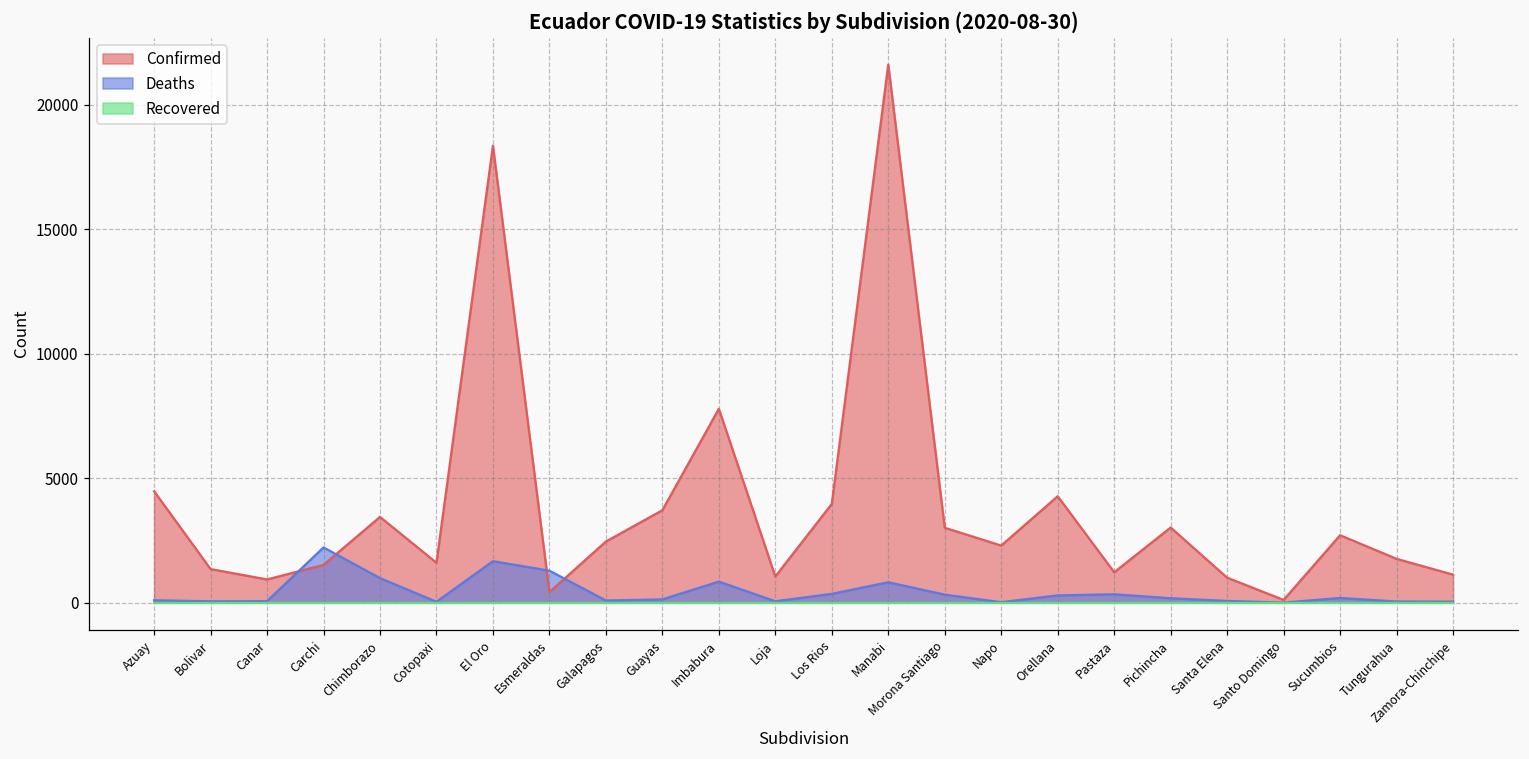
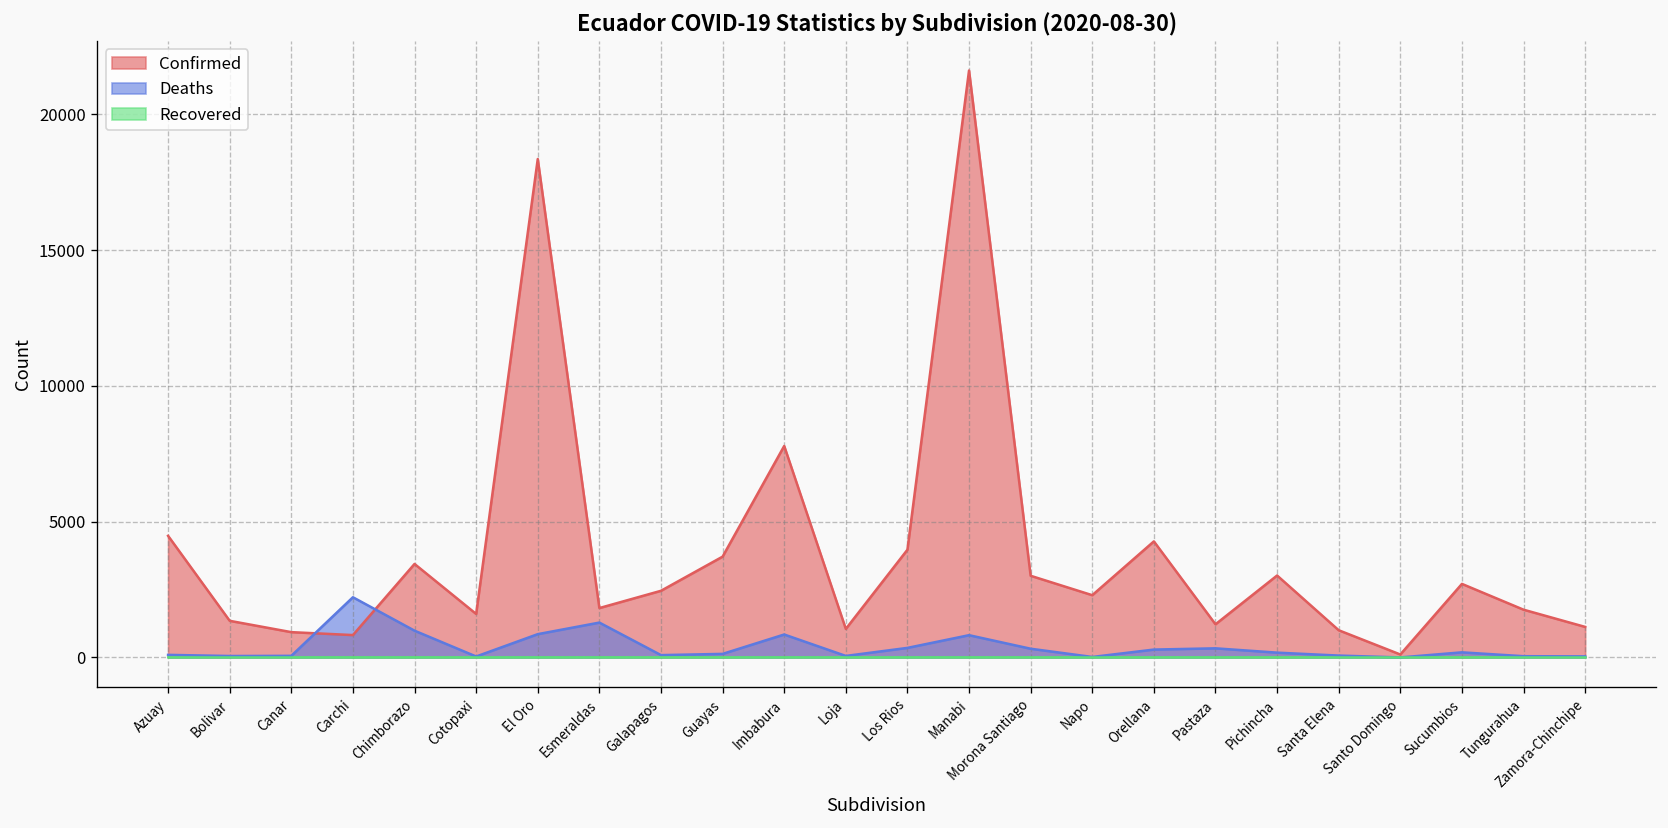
Confirmed, Carchi: 1500 -> 800
Deaths, El Oro: 1700 -> 900
Confirmed, Esmeraldas: 400 -> 1800
